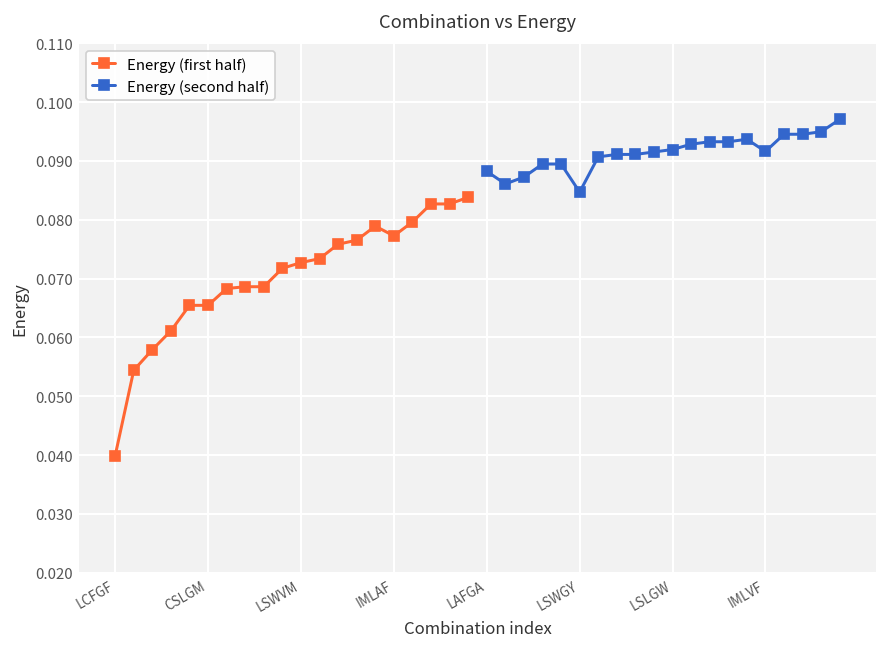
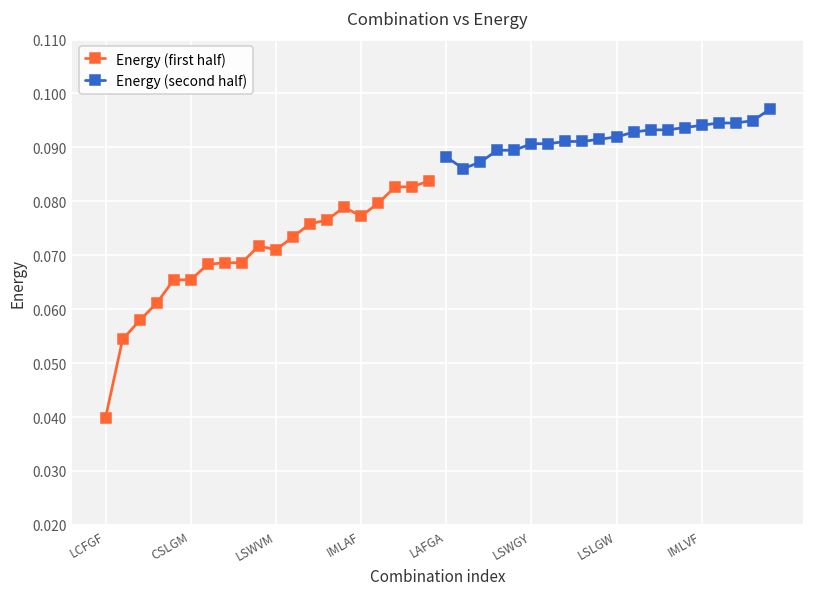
Energy (first half), LSWVM: 0.073 -> 0.071
Energy (second half), LSWGY: 0.085 -> 0.091
Energy (second half), IMLVF: 0.092 -> 0.094
